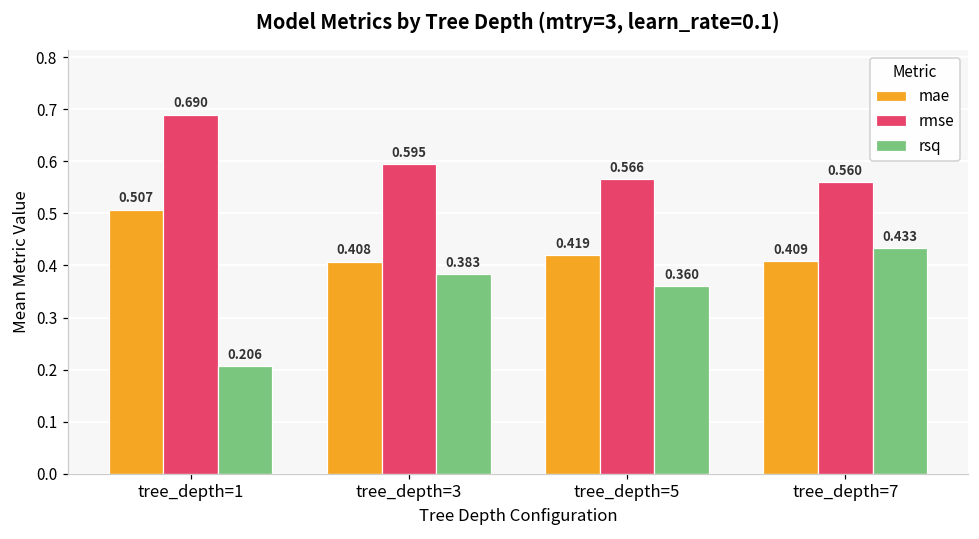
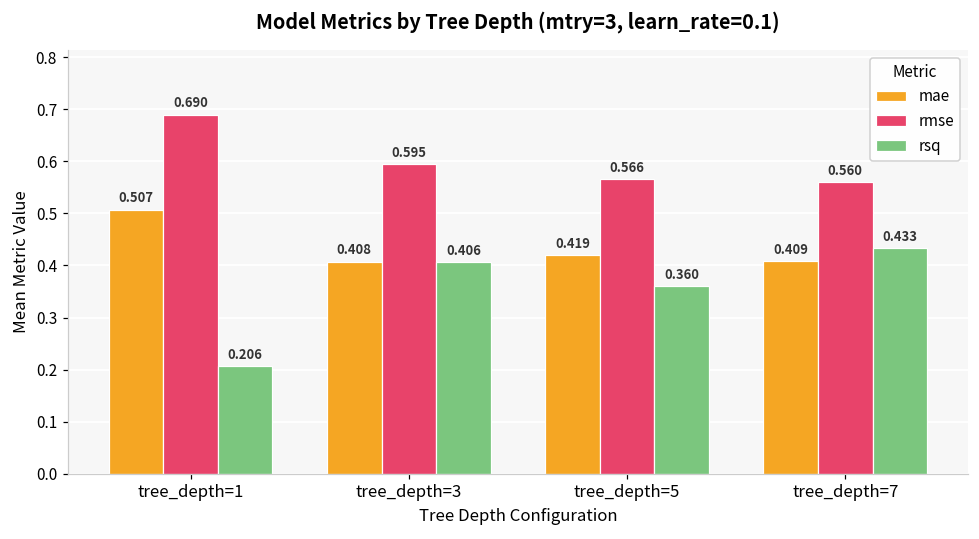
rsq, tree_depth=3: 0.383 -> 0.406
